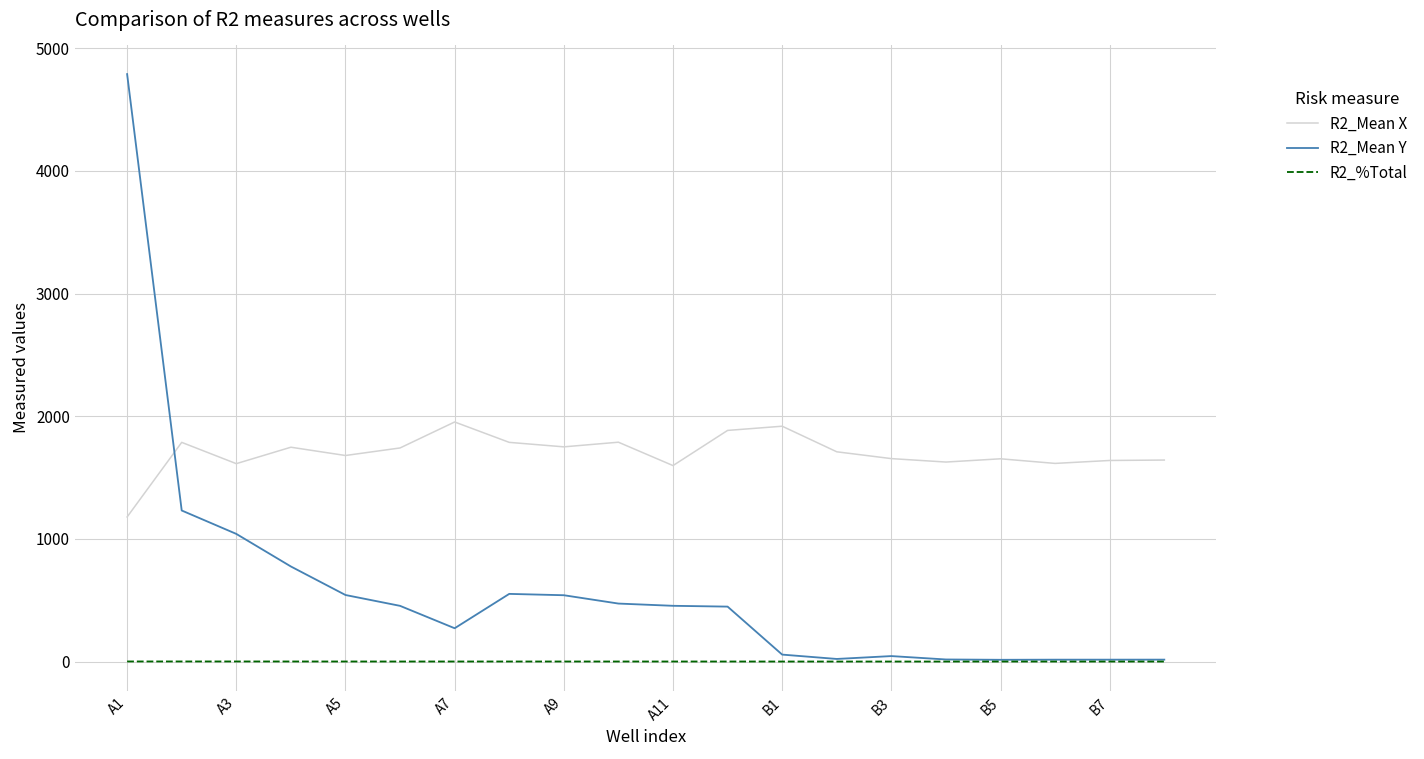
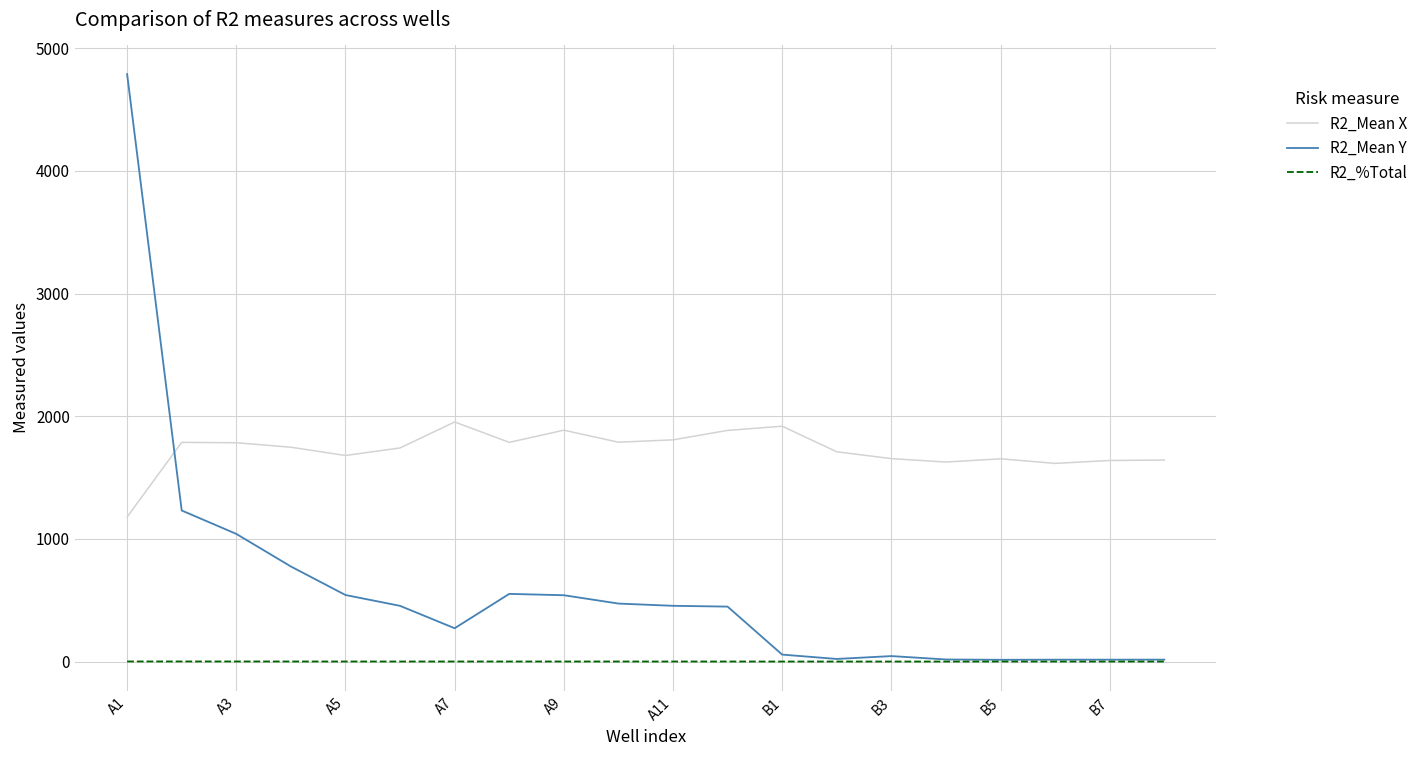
R2_Mean X, A3: 1610 -> 1780
R2_Mean X, A9: 1750 -> 1890
R2_Mean X, A11: 1600 -> 1810
